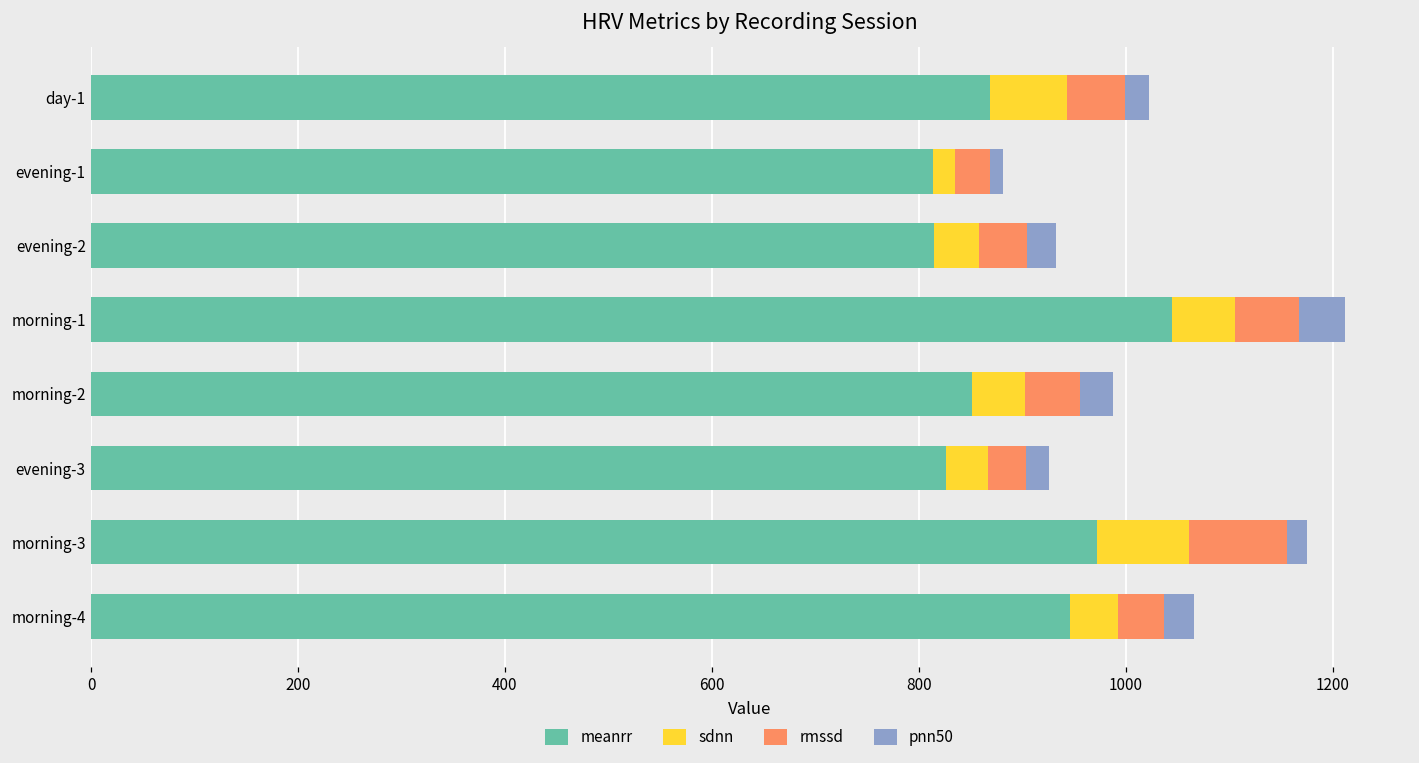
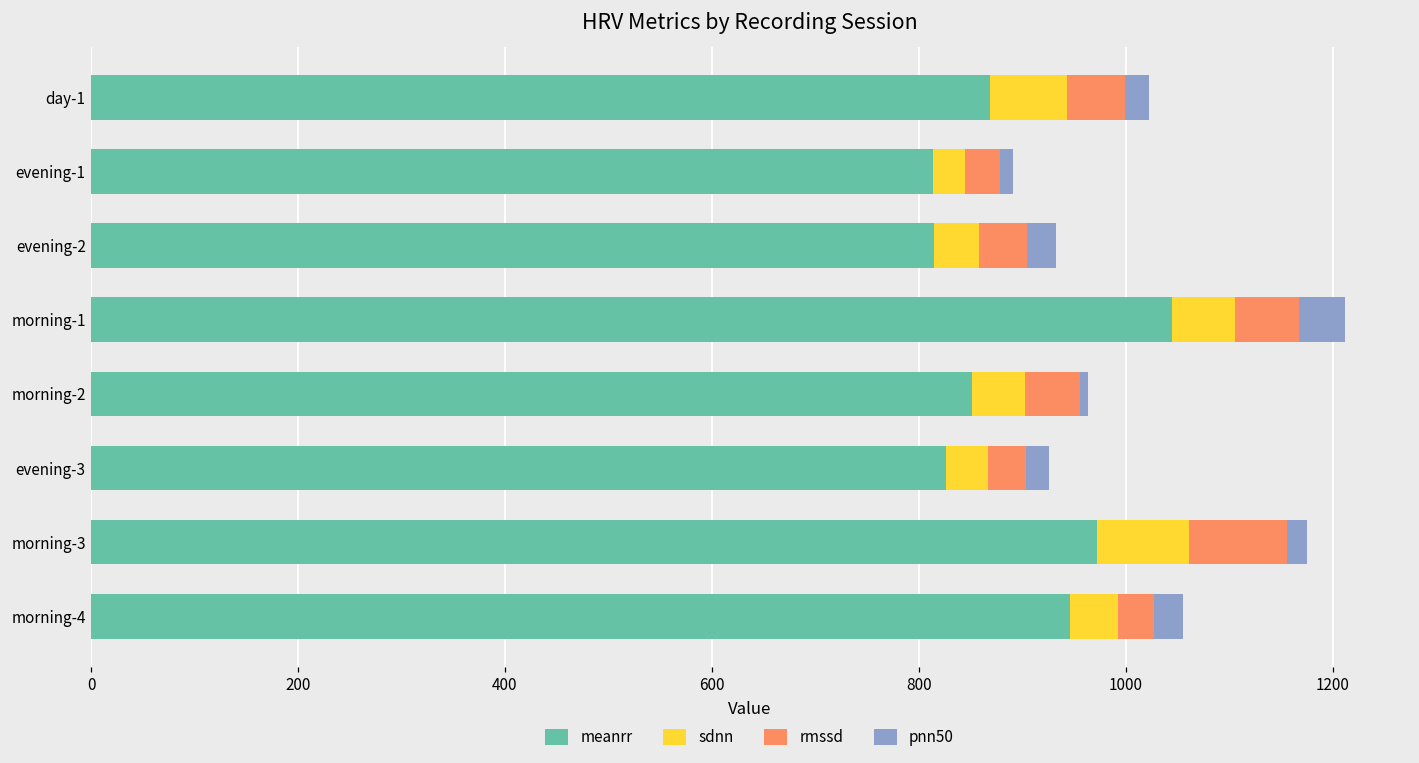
sdnn, evening-1: 20 -> 30
pnn50, morning-2: 30 -> 10
rmssd, morning-4: 50 -> 30
